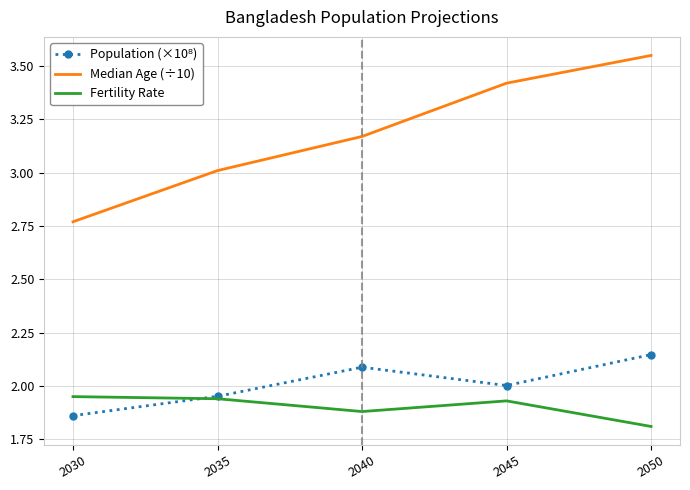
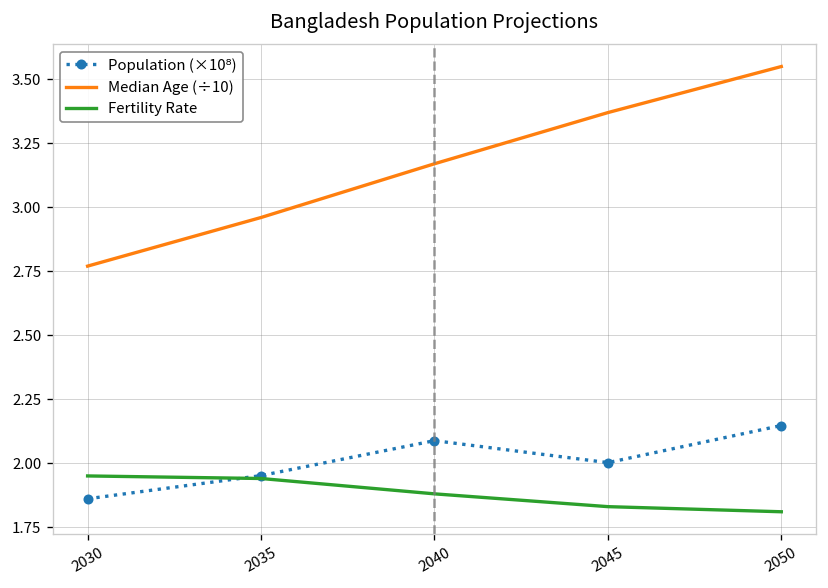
Median Age (÷10), 2035: 3.01 -> 2.96
Median Age (÷10), 2045: 3.42 -> 3.37
Fertility Rate, 2045: 1.93 -> 1.83
